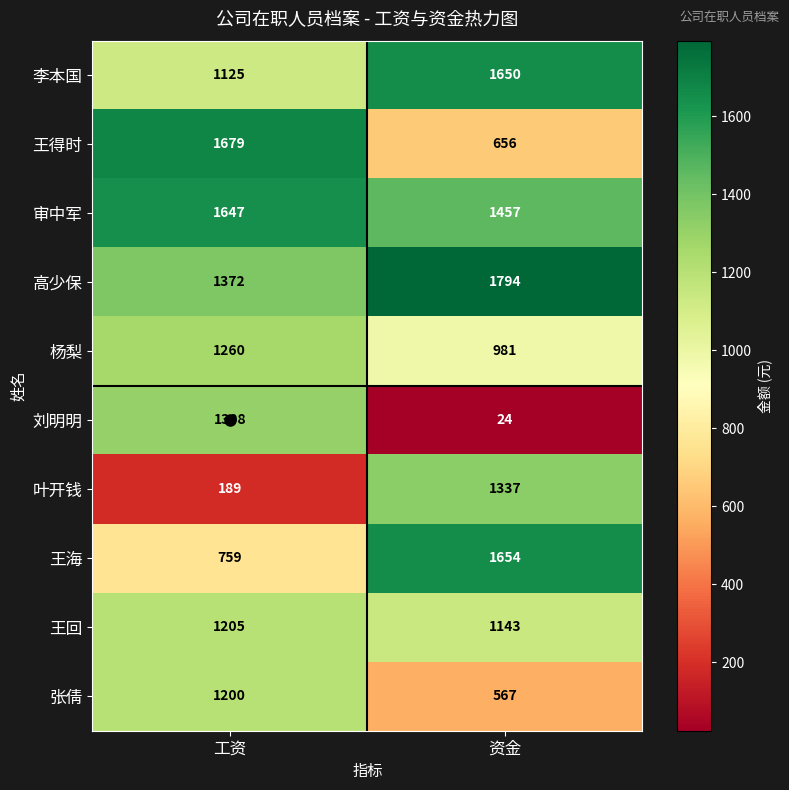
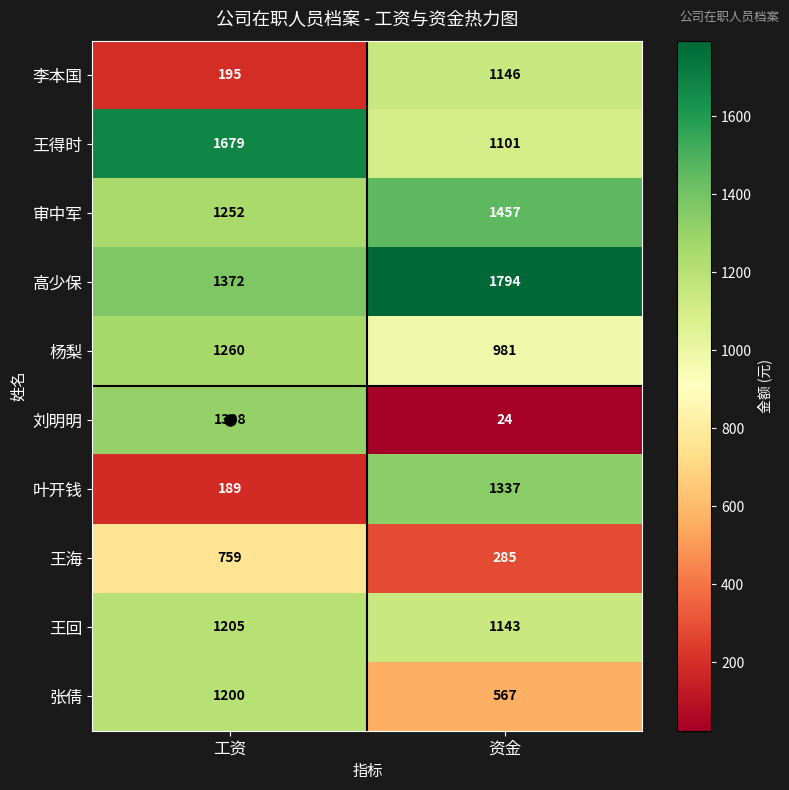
李本国, 工资: 1125 -> 195
李本国, 资金: 1650 -> 1146
王得时, 资金: 656 -> 1101
审中军, 工资: 1647 -> 1252
王海, 资金: 1654 -> 285
